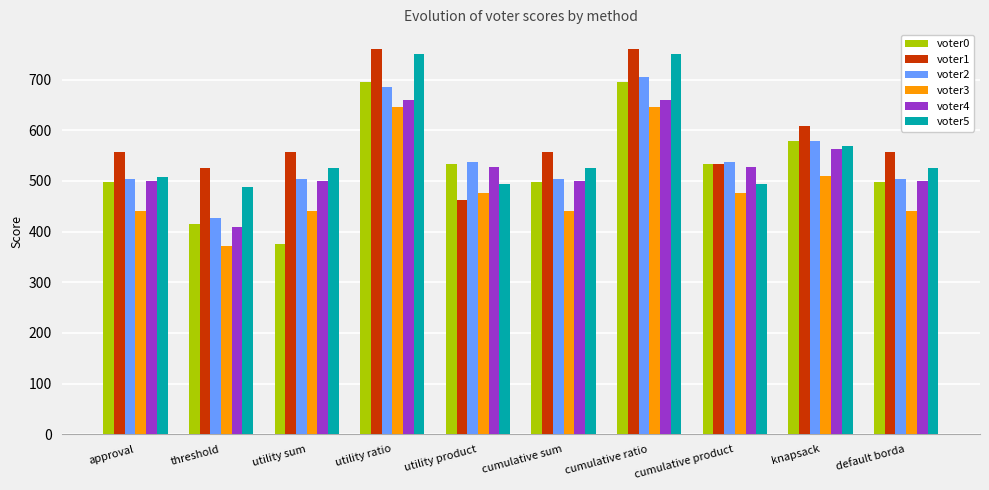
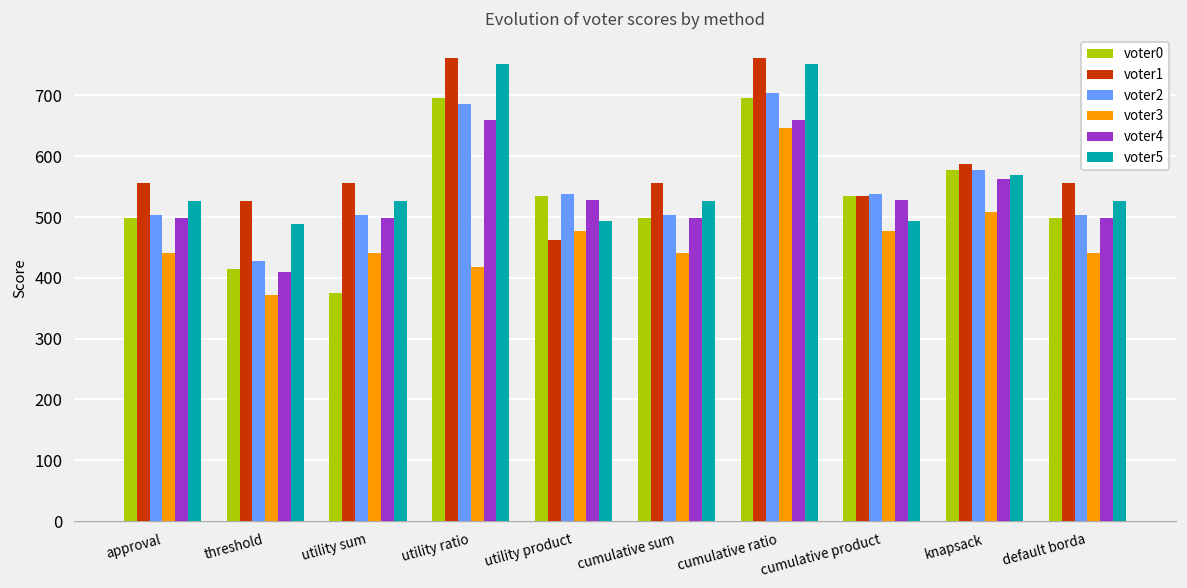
voter5, approval: 510 -> 530
voter3, utility ratio: 650 -> 420
voter1, knapsack: 610 -> 590
